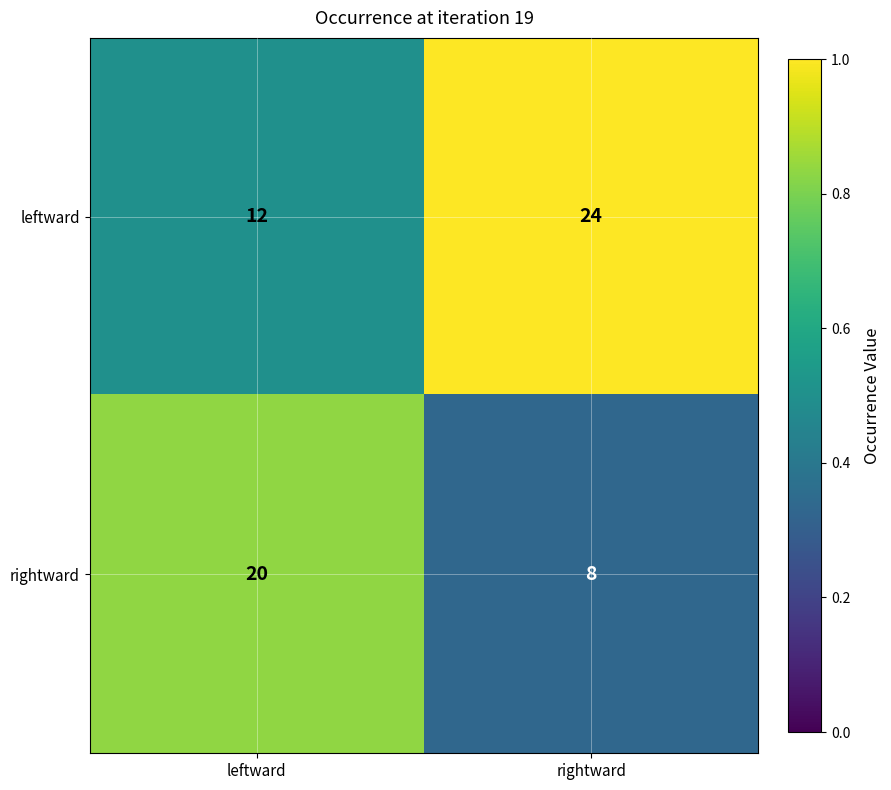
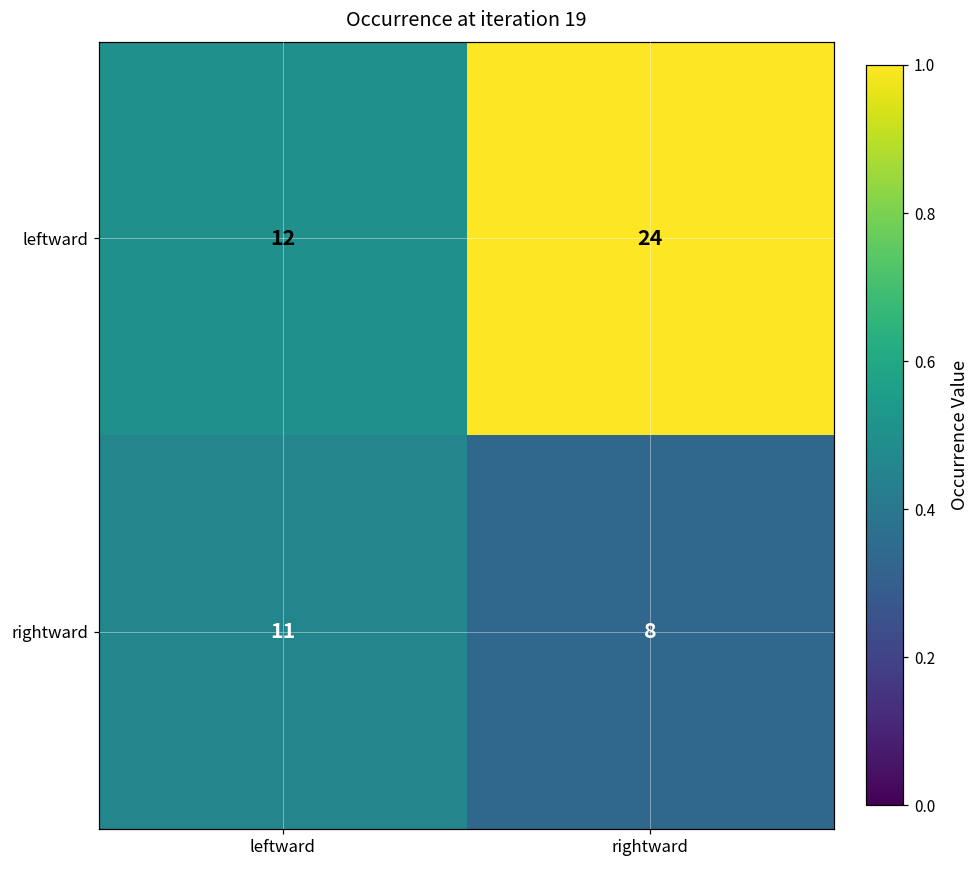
rightward, leftward: 20 -> 11
